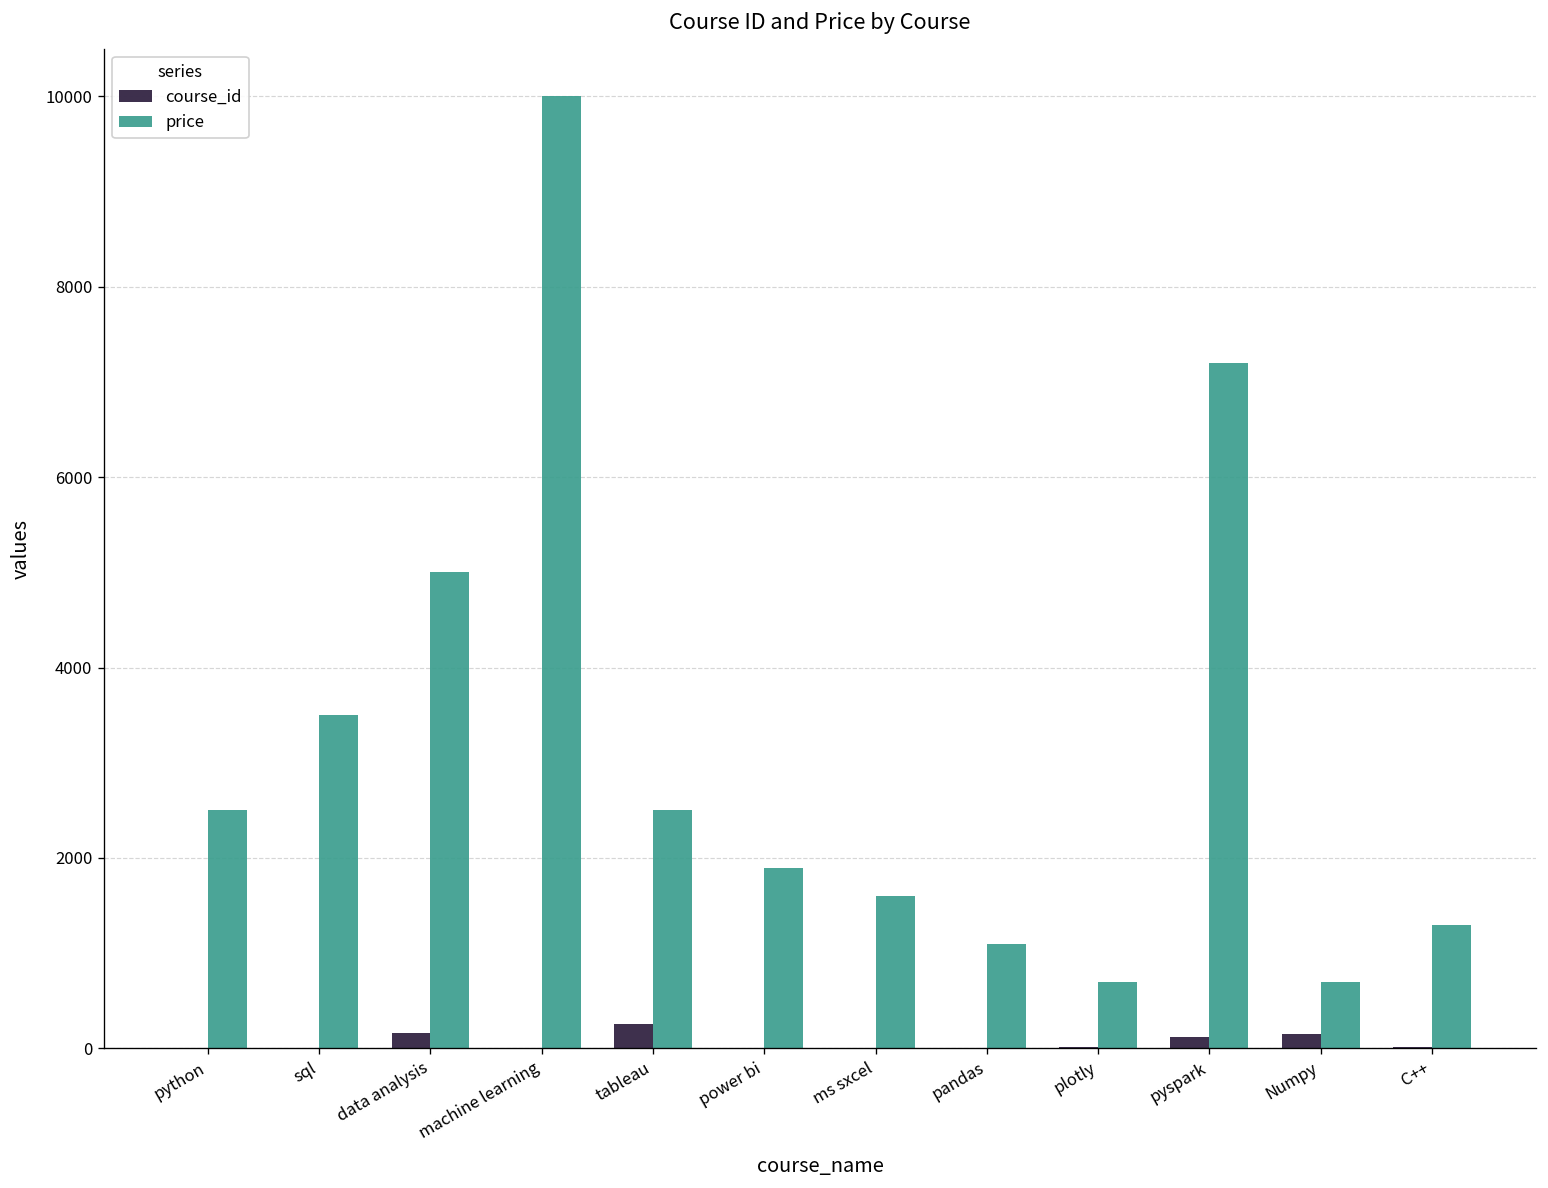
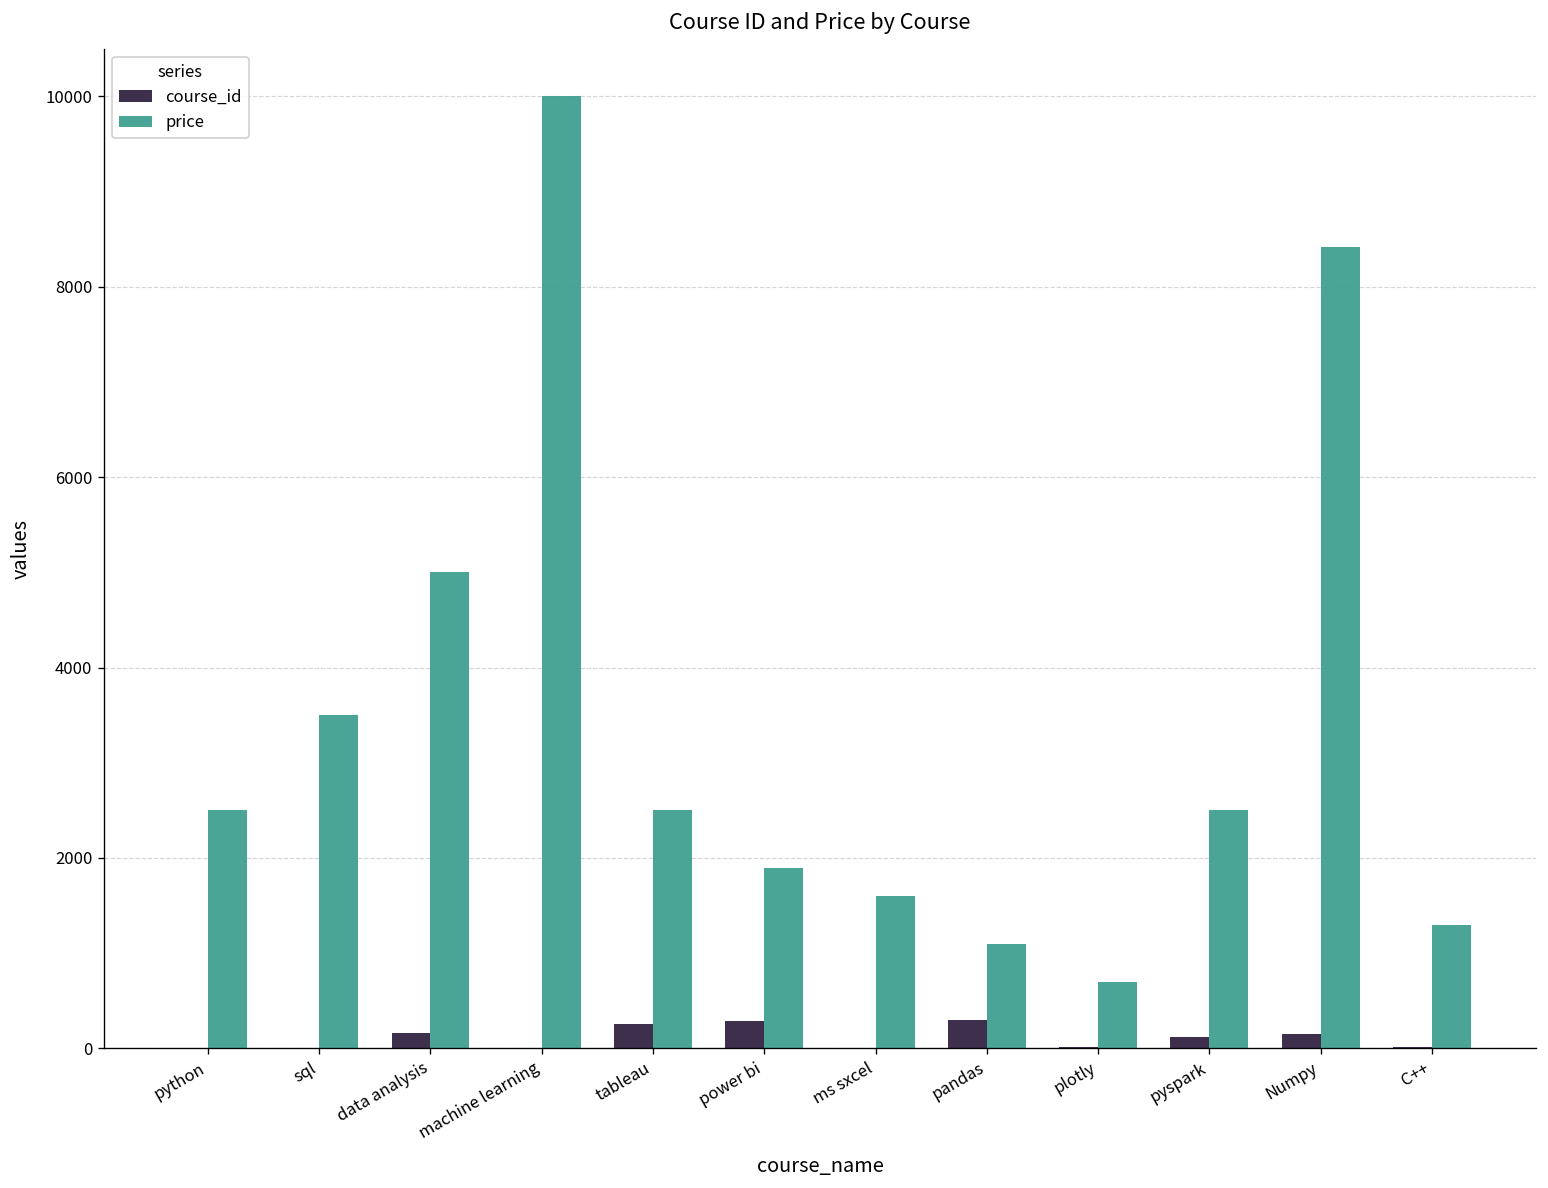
course_id, power bi: 0 -> 300
course_id, pandas: 0 -> 300
price, pyspark: 7200 -> 2500
price, Numpy: 700 -> 8400
